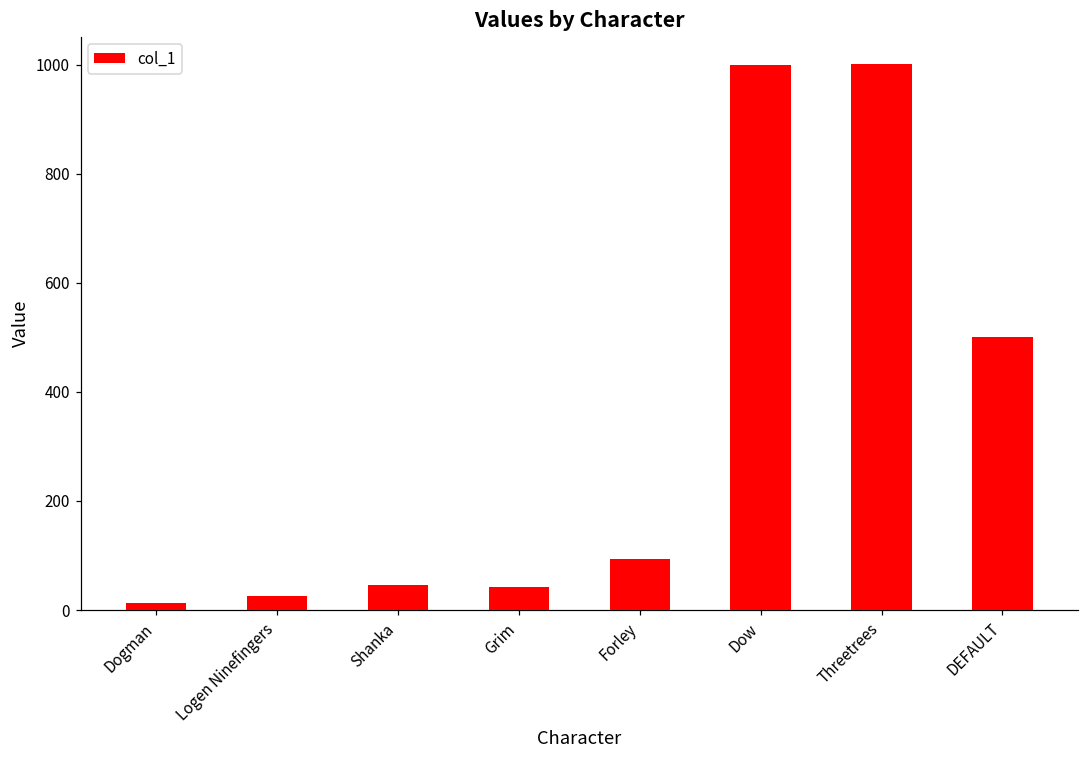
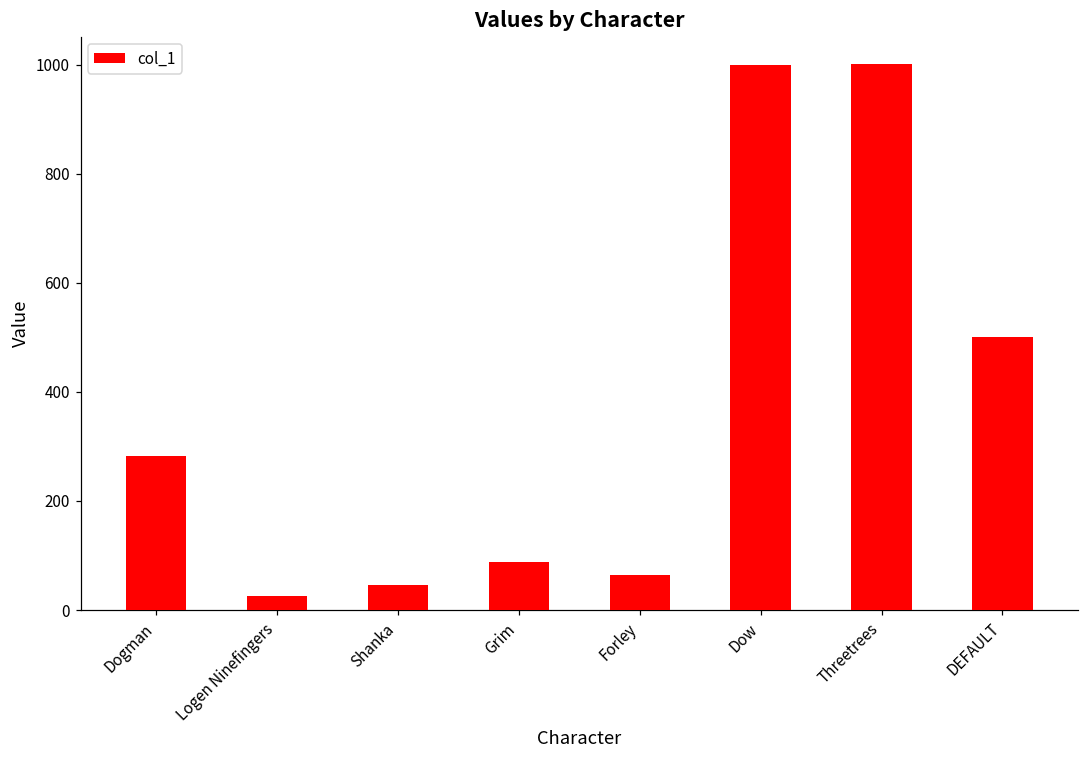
Dogman: 10 -> 280
Grim: 40 -> 90
Forley: 90 -> 70
